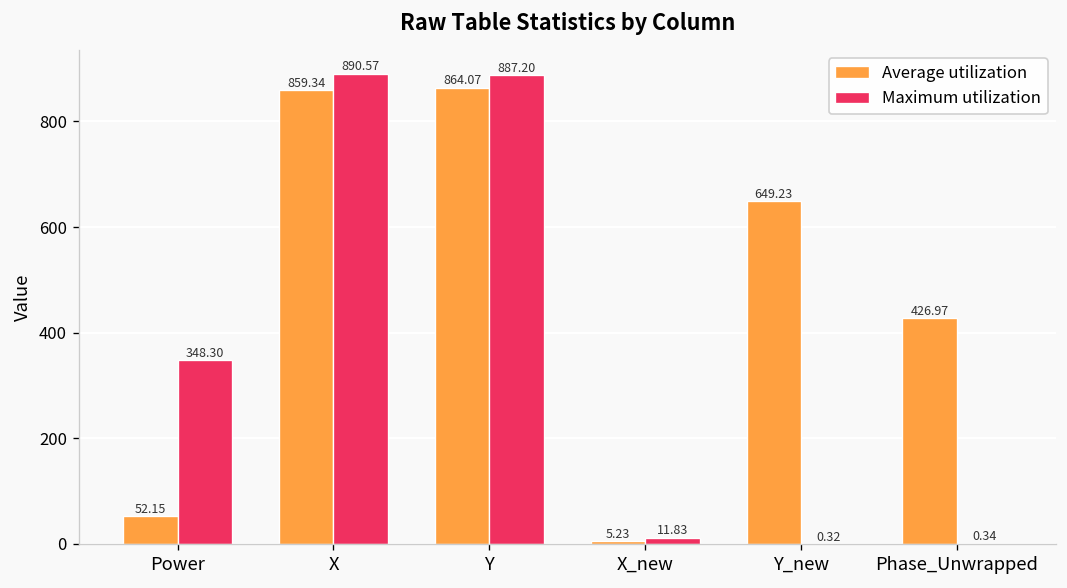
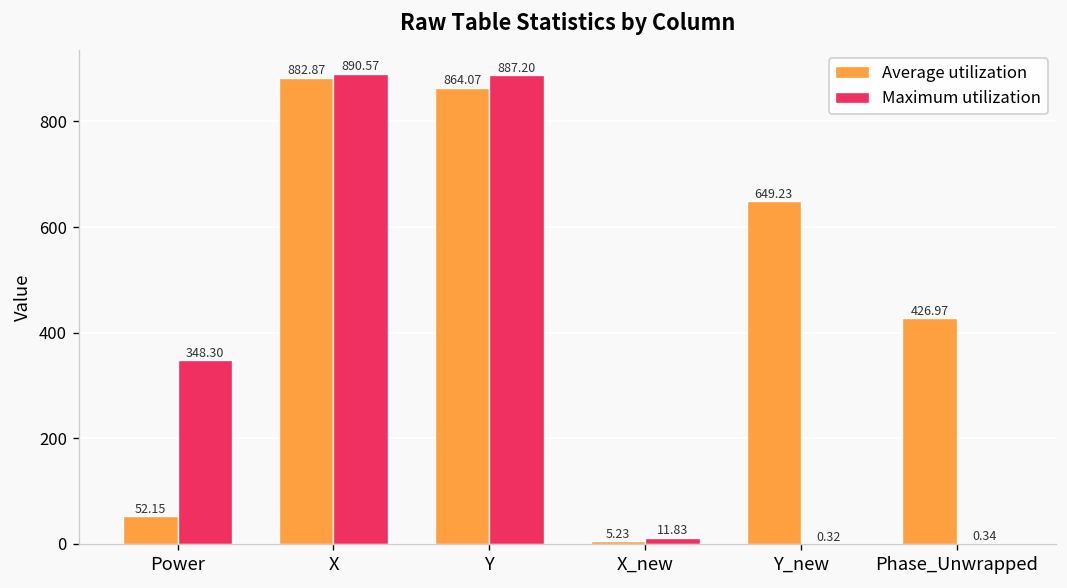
Average utilization, X: 859.34 -> 882.87
